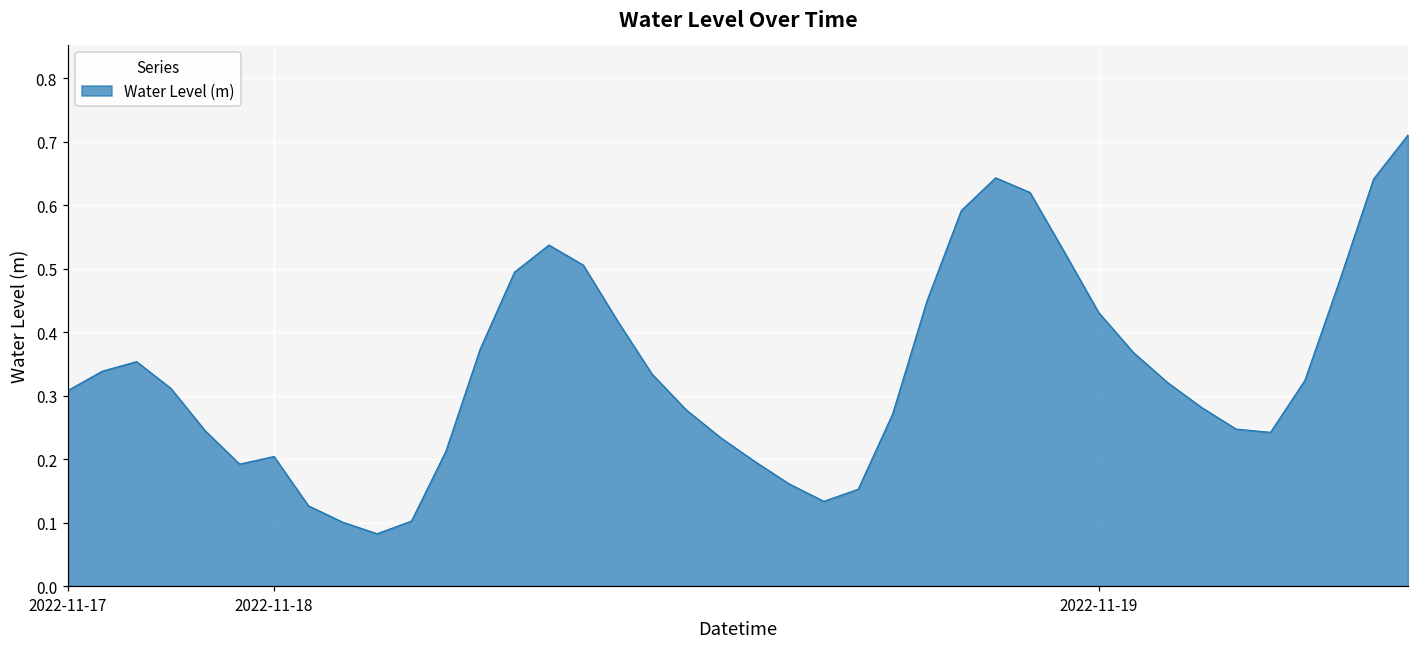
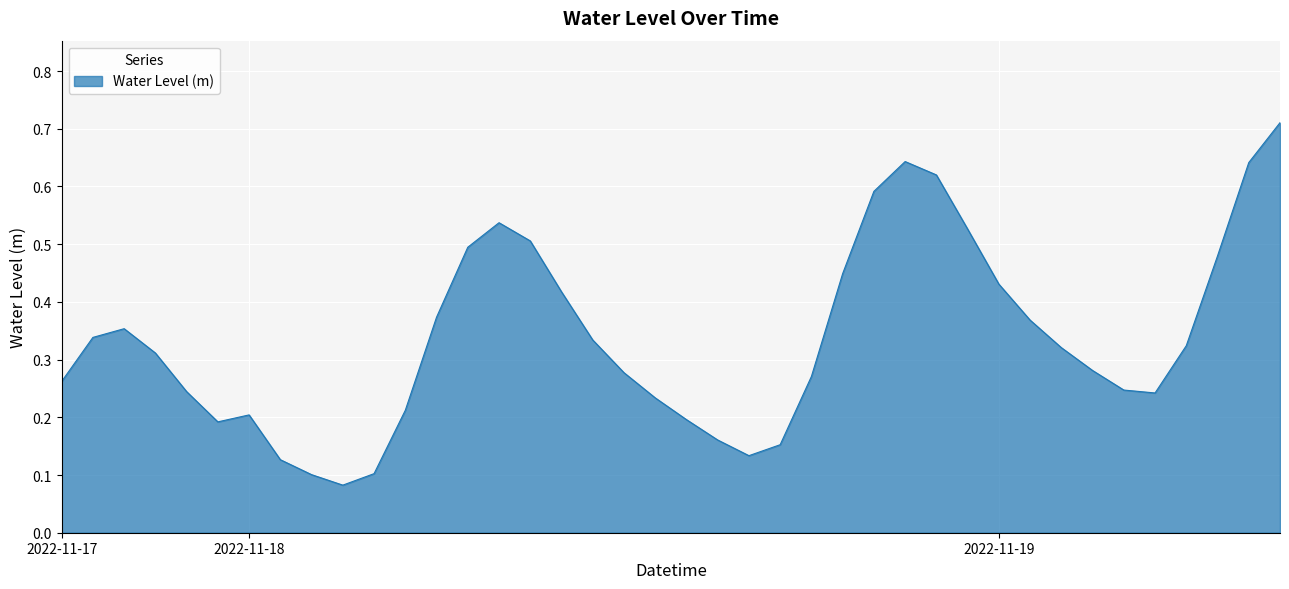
2022-11-17: 0.31 -> 0.26
